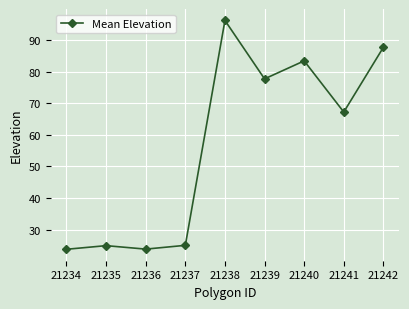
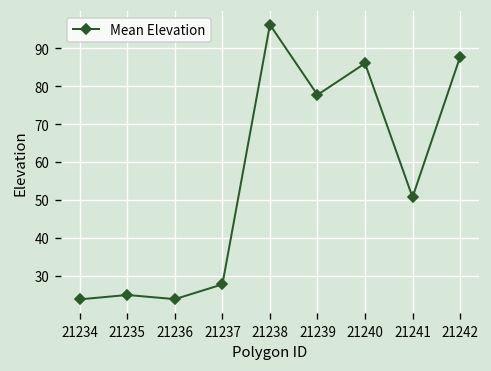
21237: 25 -> 28
21240: 83 -> 86
21241: 67 -> 51
